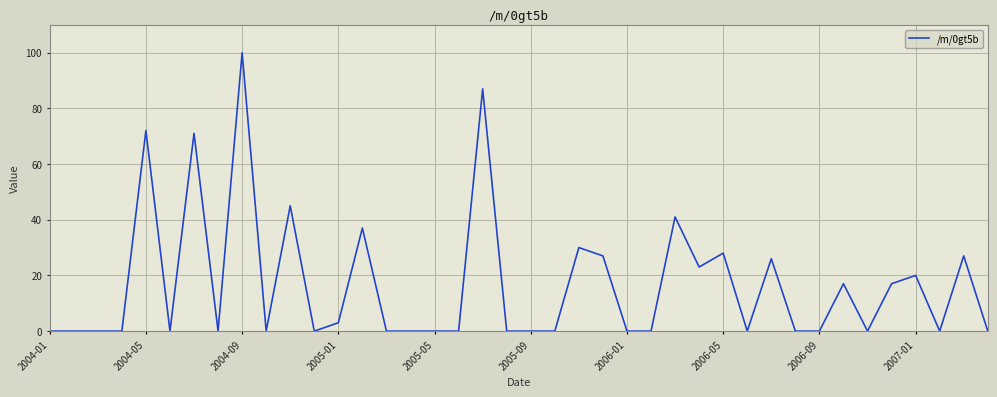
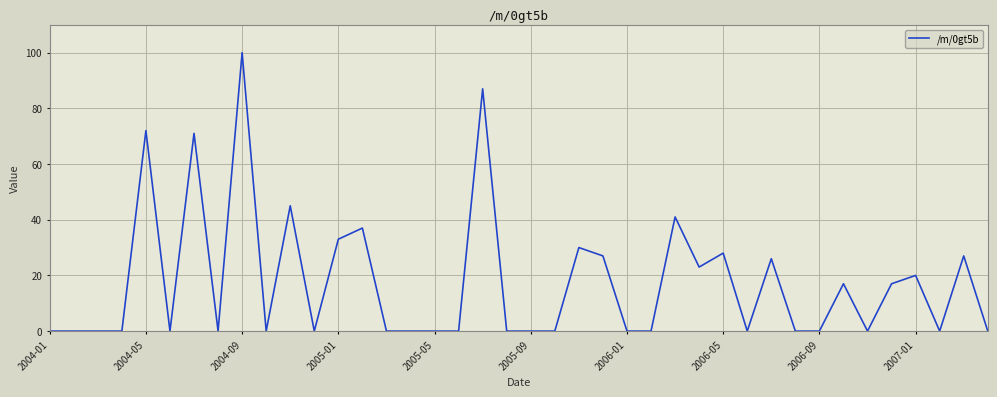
2005-01: 3 -> 33
